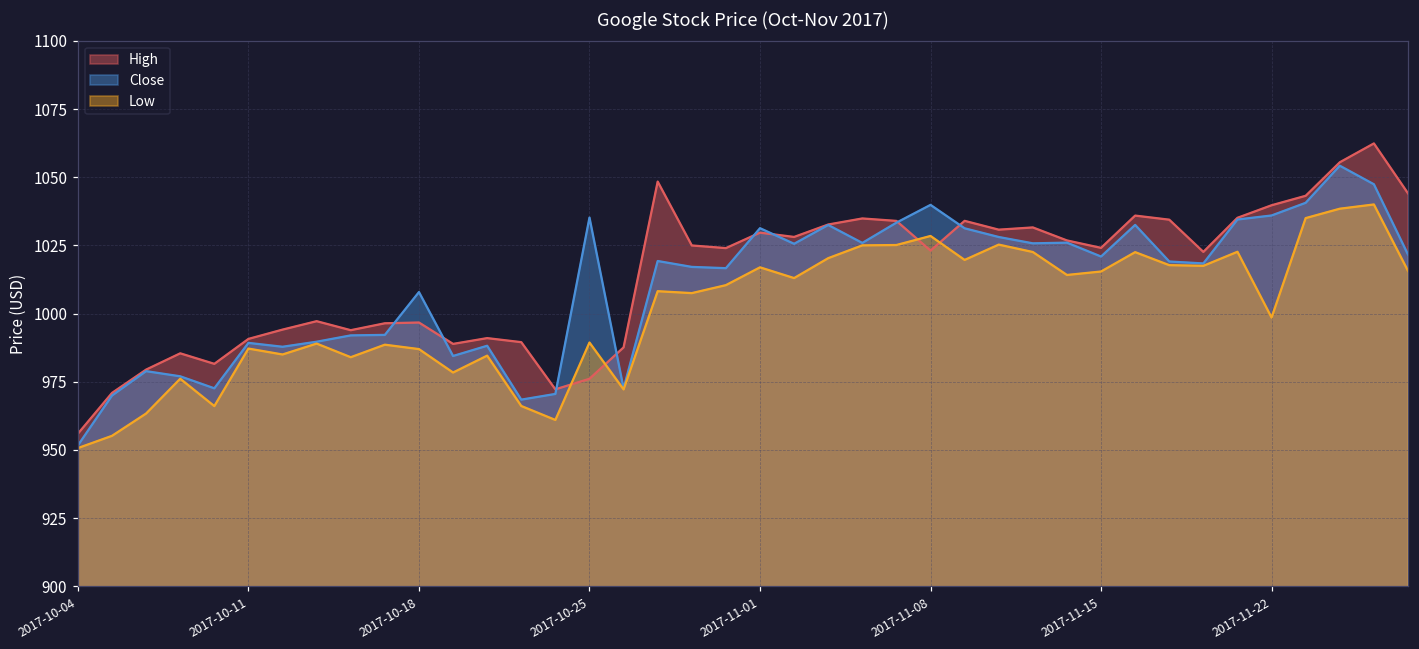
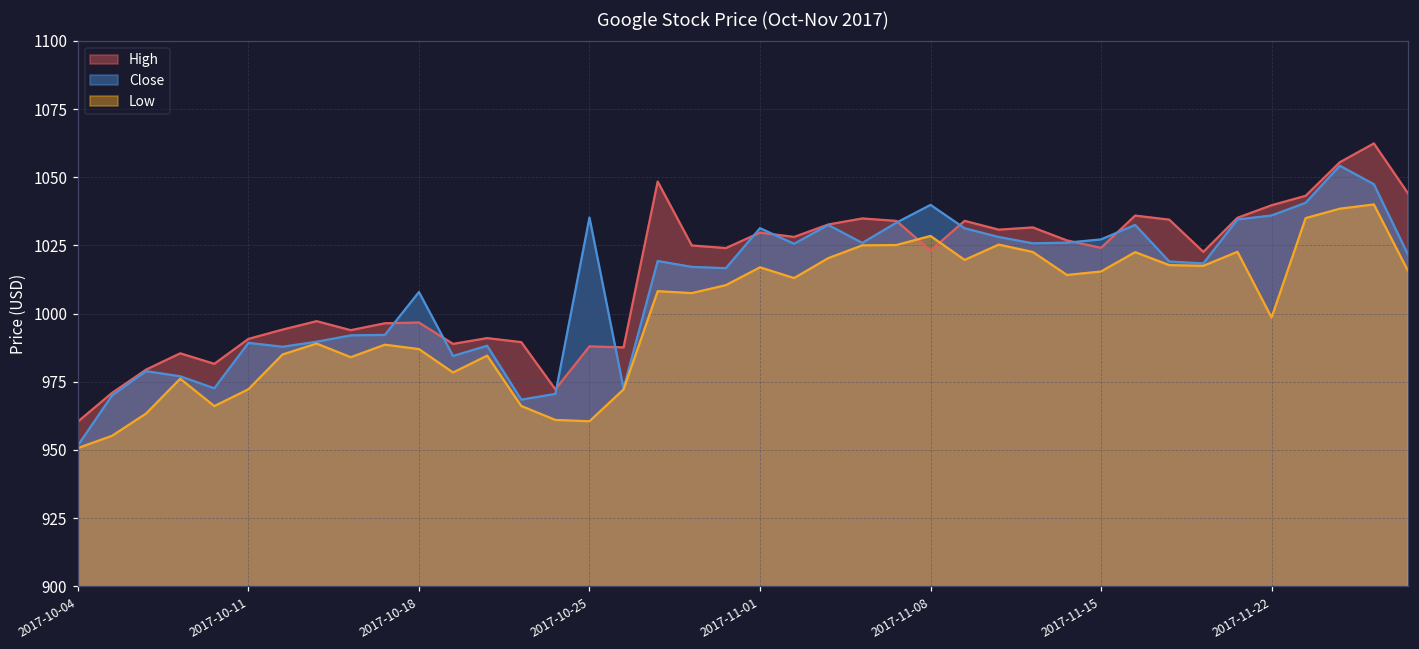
High, 2017-10-04: 956 -> 960
Low, 2017-10-11: 987 -> 972
High, 2017-10-25: 976 -> 988
Low, 2017-10-25: 989 -> 961
Close, 2017-11-15: 1021 -> 1027
